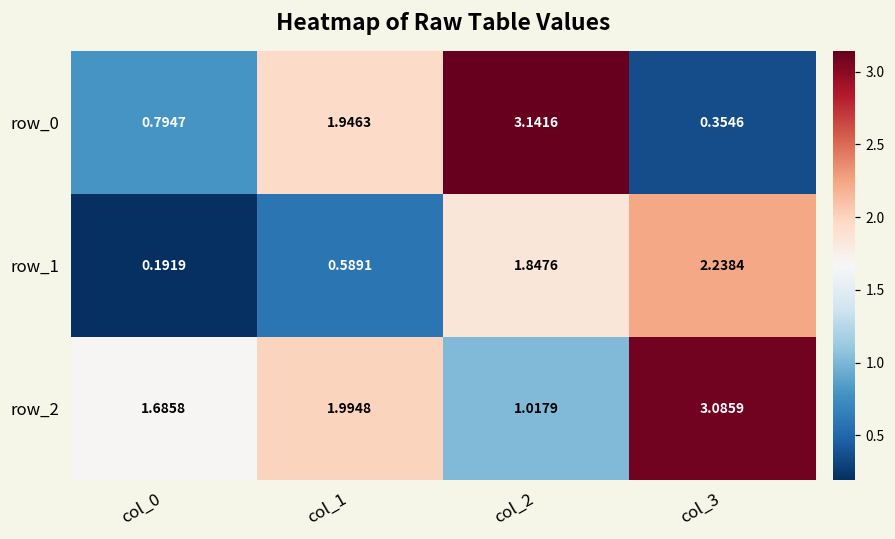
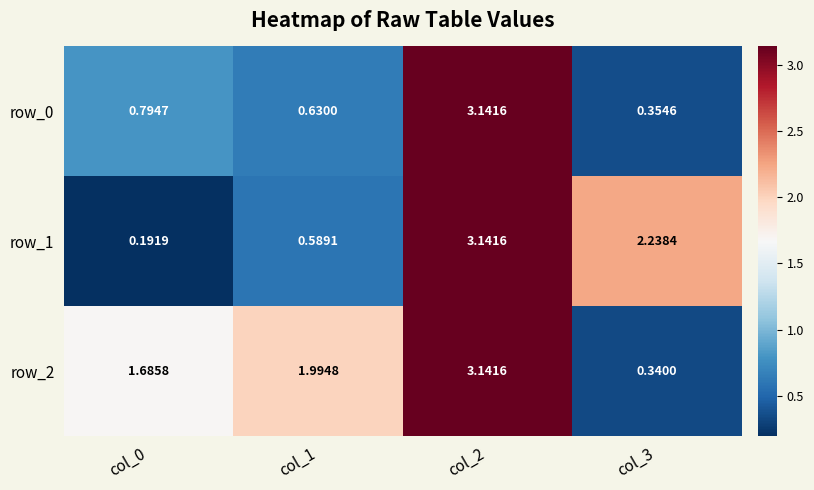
row_0, col_1: 1.9463 -> 0.6300
row_1, col_2: 1.8476 -> 3.1416
row_2, col_2: 1.0179 -> 3.1416
row_2, col_3: 3.0859 -> 0.3400
